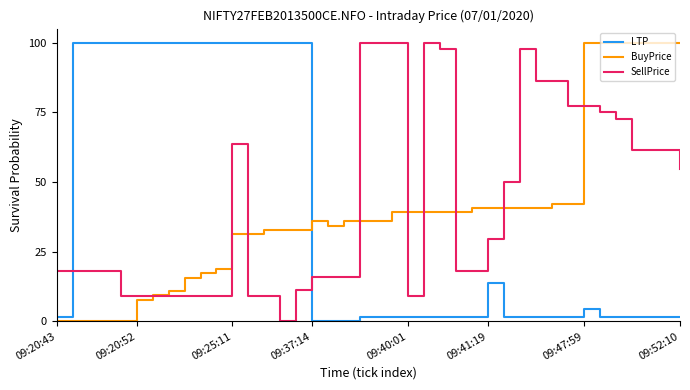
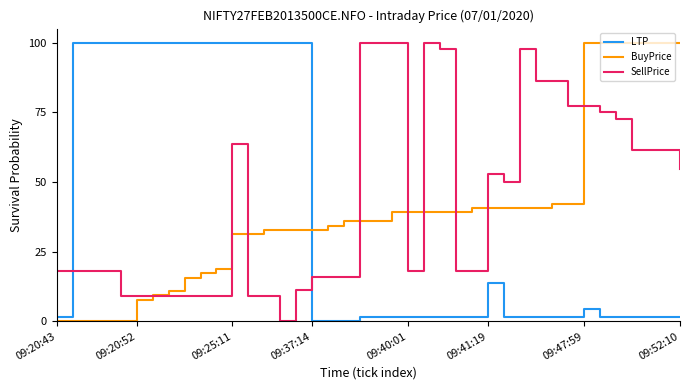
BuyPrice, 09:37:14: 36 -> 33
SellPrice, 09:40:01: 9 -> 18
SellPrice, 09:41:19: 30 -> 53
